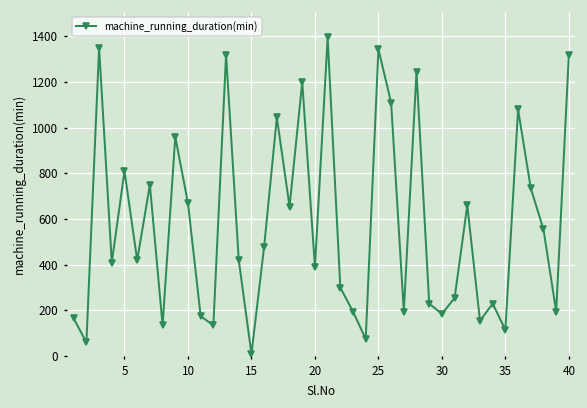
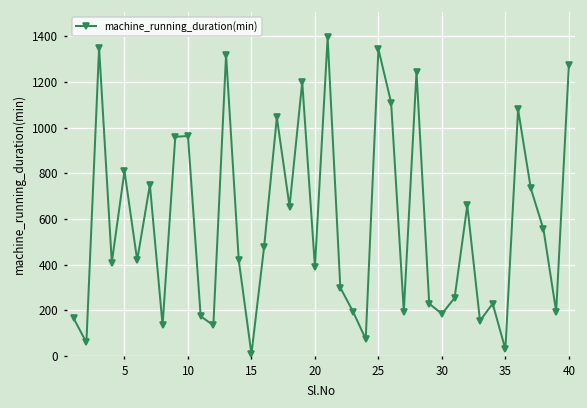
10: 670 -> 960
35: 120 -> 30
40: 1320 -> 1270
